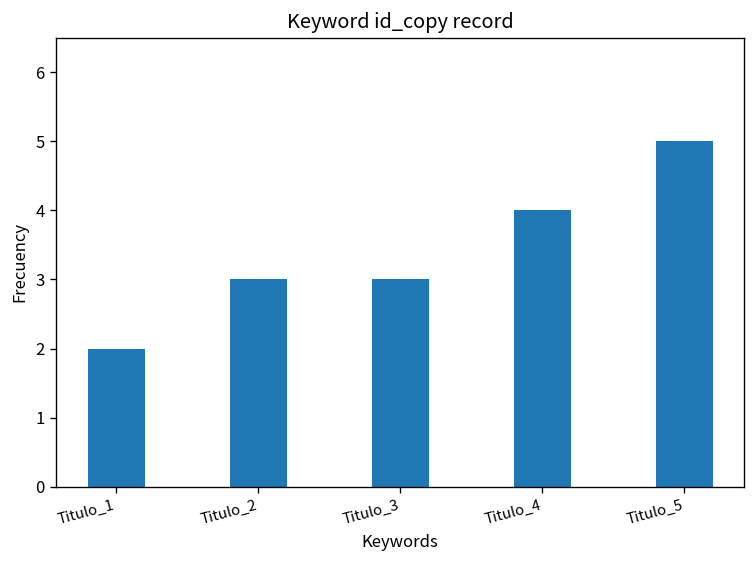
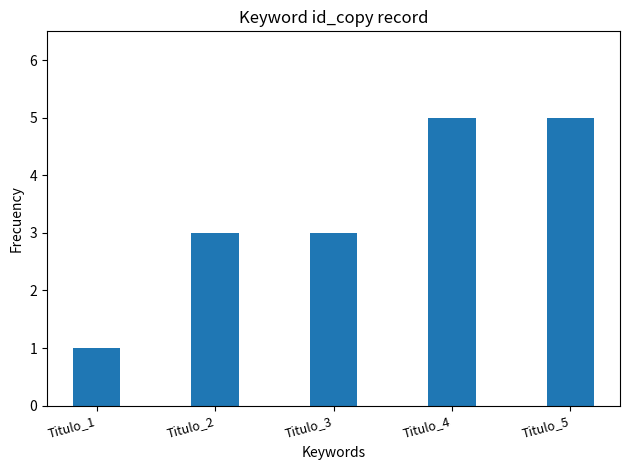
Titulo_1: 2 -> 1
Titulo_4: 4 -> 5
